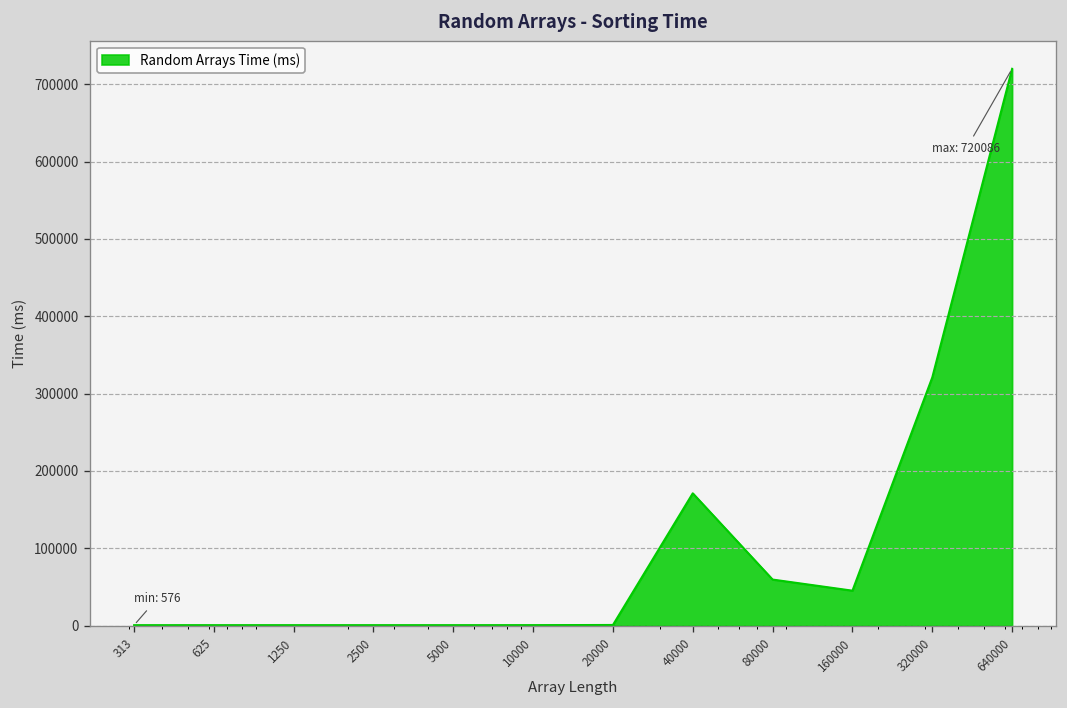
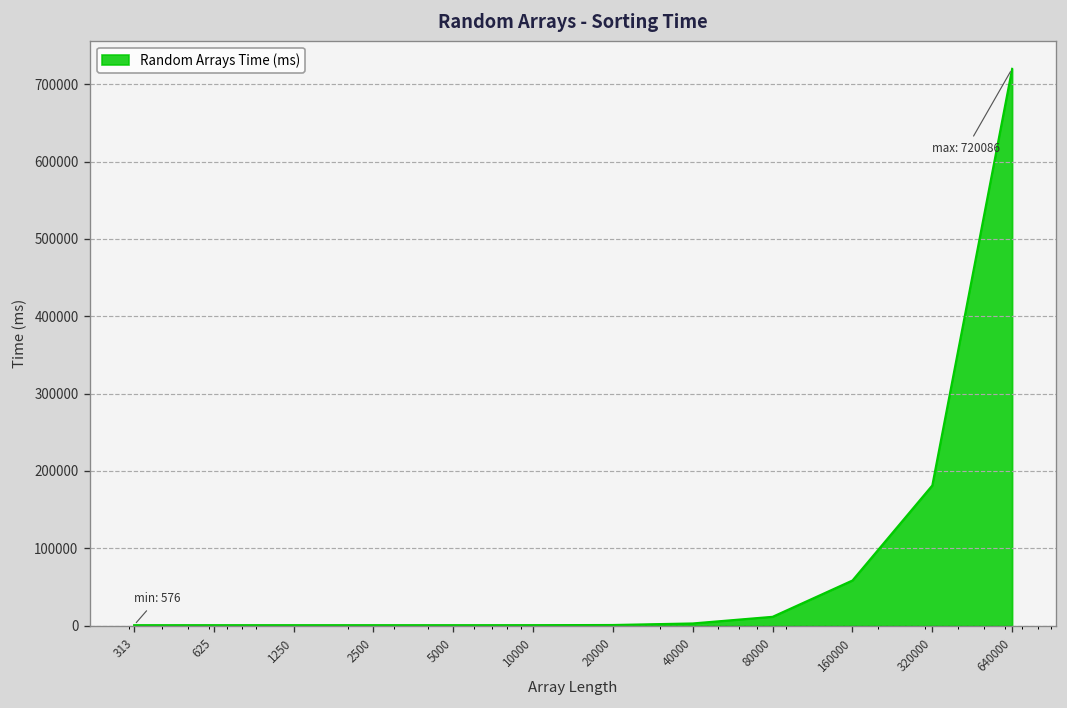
40000: 170000 -> 0
80000: 60000 -> 10000
160000: 50000 -> 60000
320000: 320000 -> 180000
